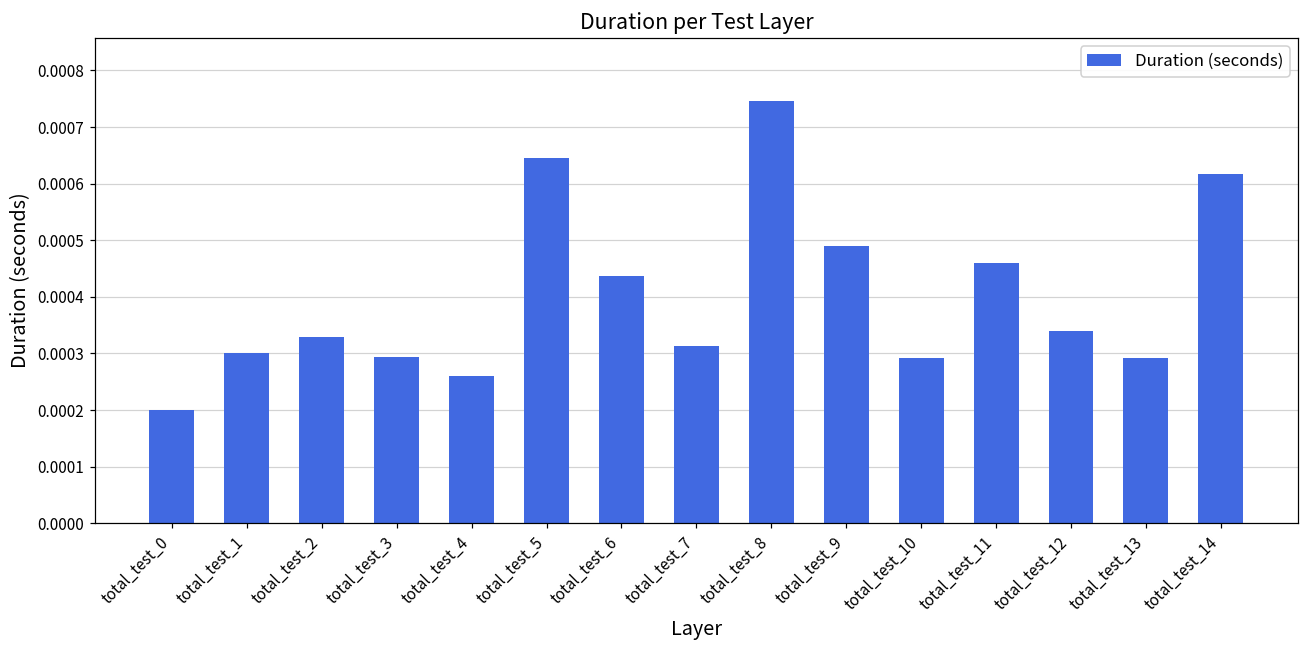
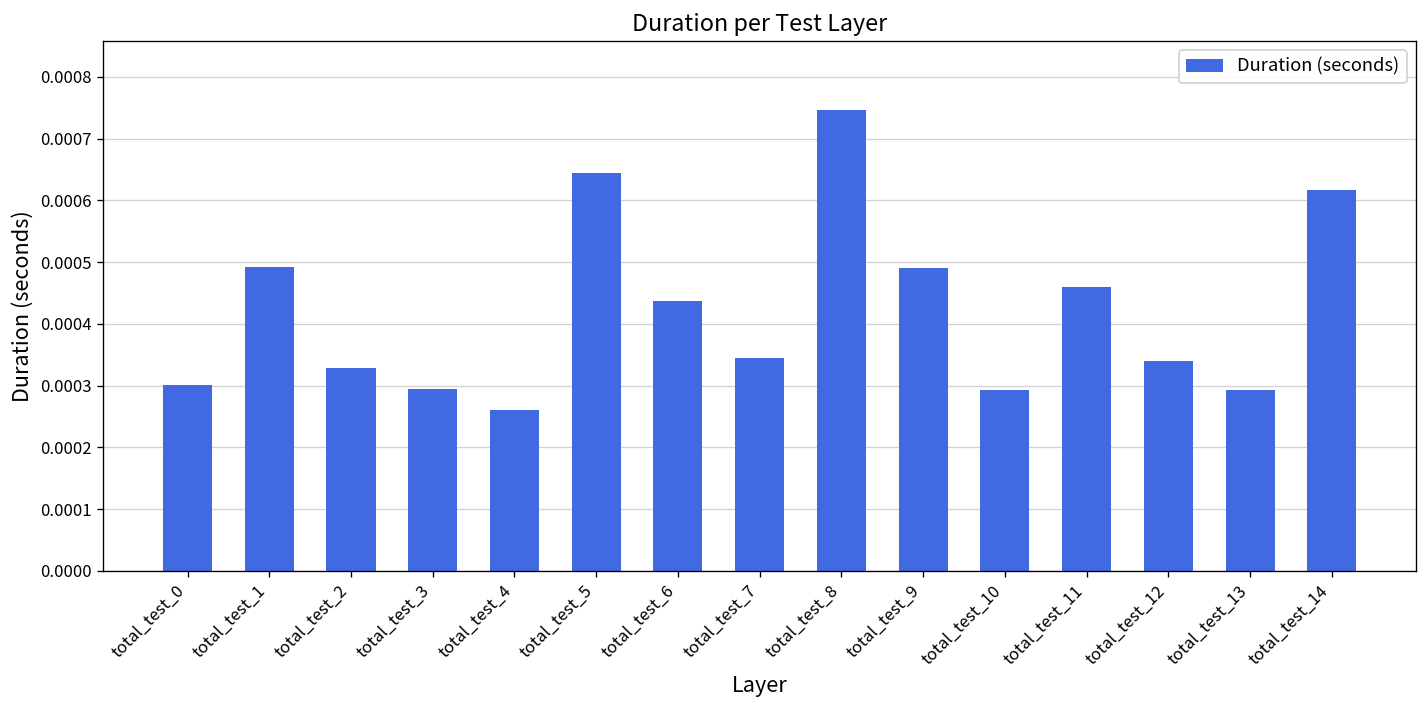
total_test_0: 0.00020 -> 0.00030
total_test_1: 0.00030 -> 0.00049
total_test_7: 0.00031 -> 0.00034
